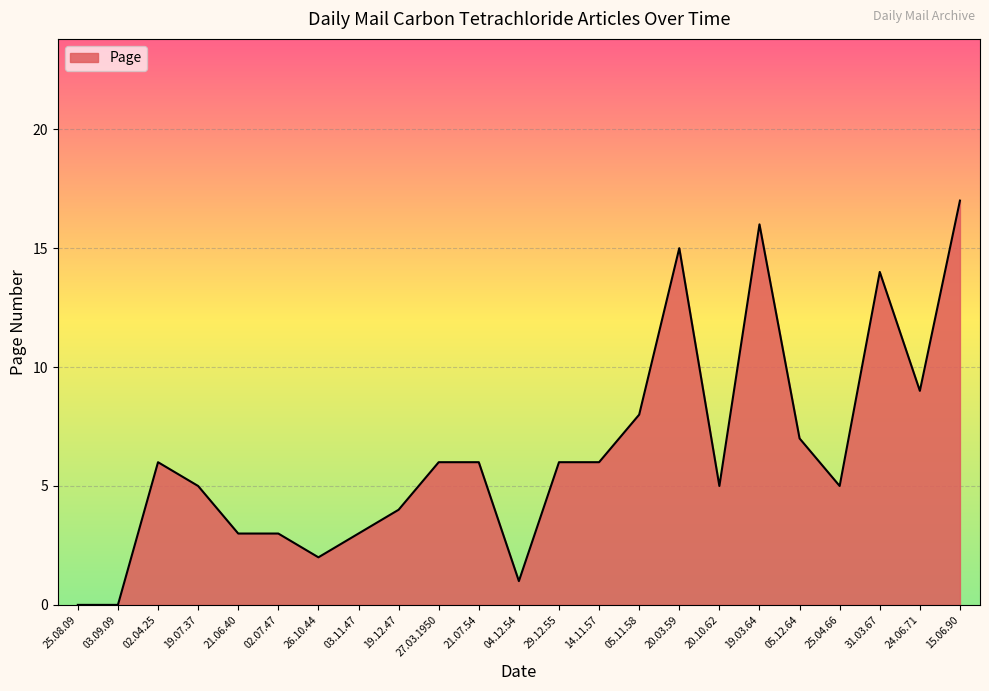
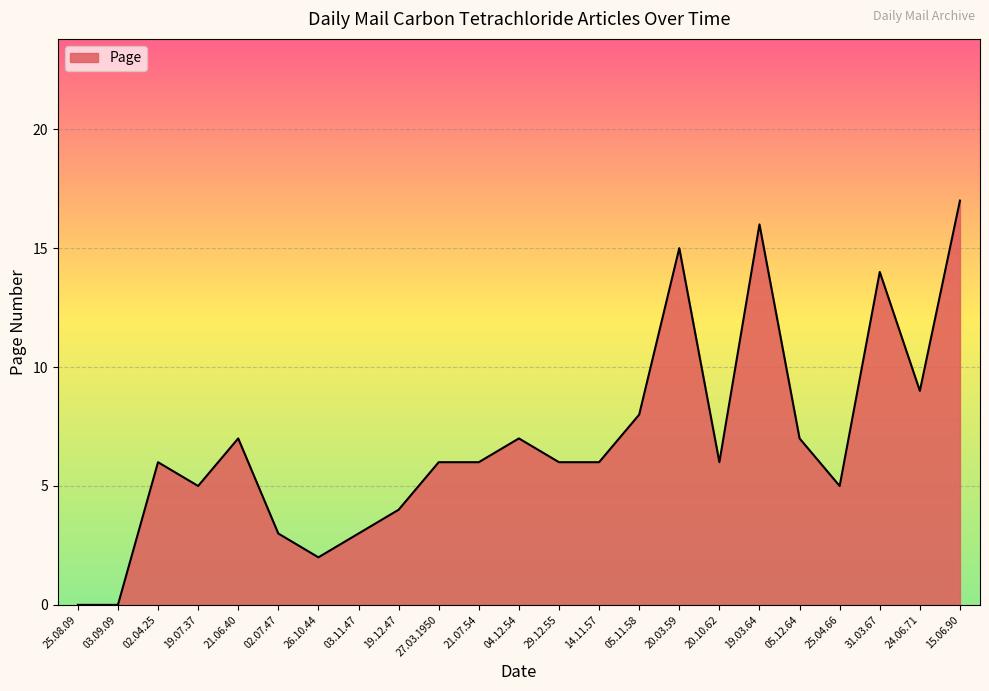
21.06.40: 3 -> 7
04.12.54: 1 -> 7
20.10.62: 5 -> 6
